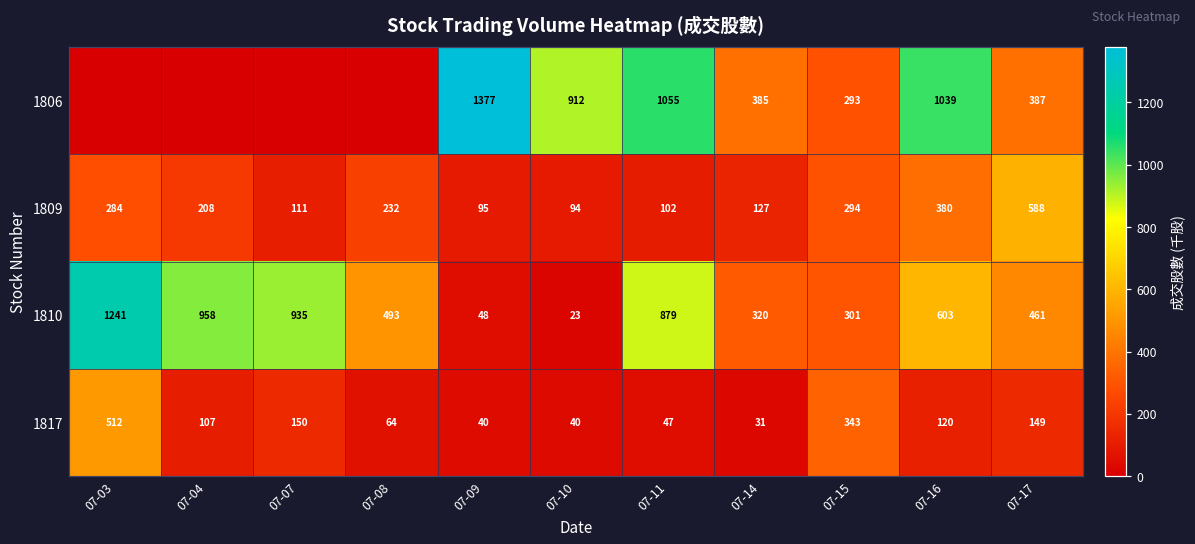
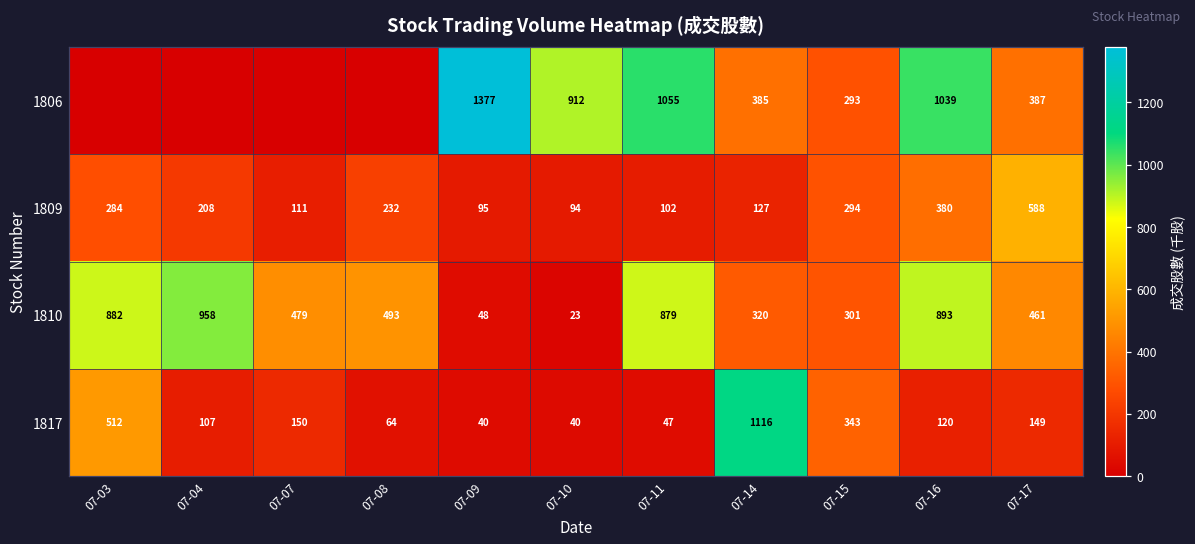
1810, 07-03: 1241 -> 882
1810, 07-07: 935 -> 479
1810, 07-16: 603 -> 893
1817, 07-14: 31 -> 1116
